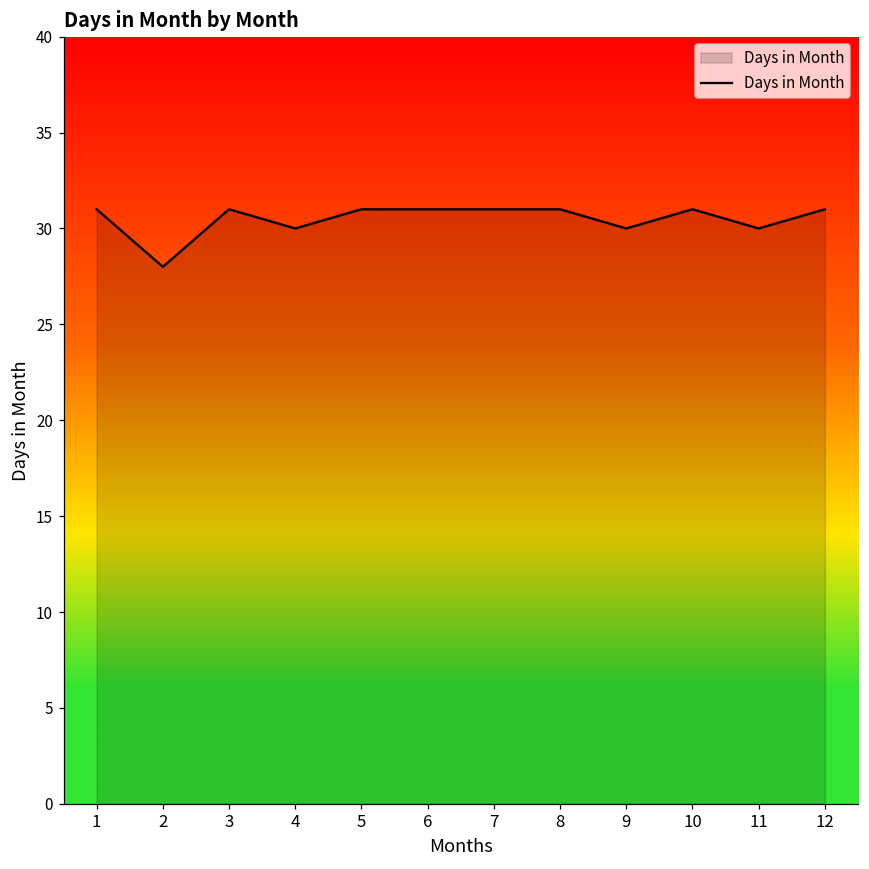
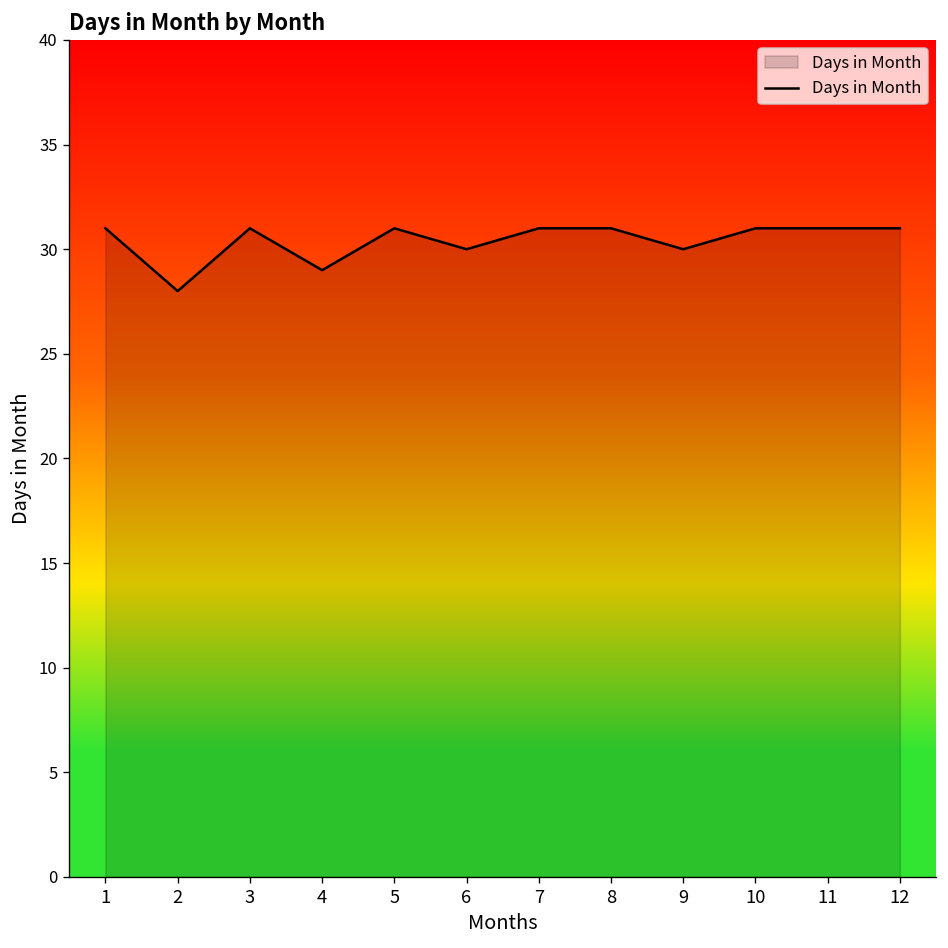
4: 30 -> 29
6: 31 -> 30
11: 30 -> 31
